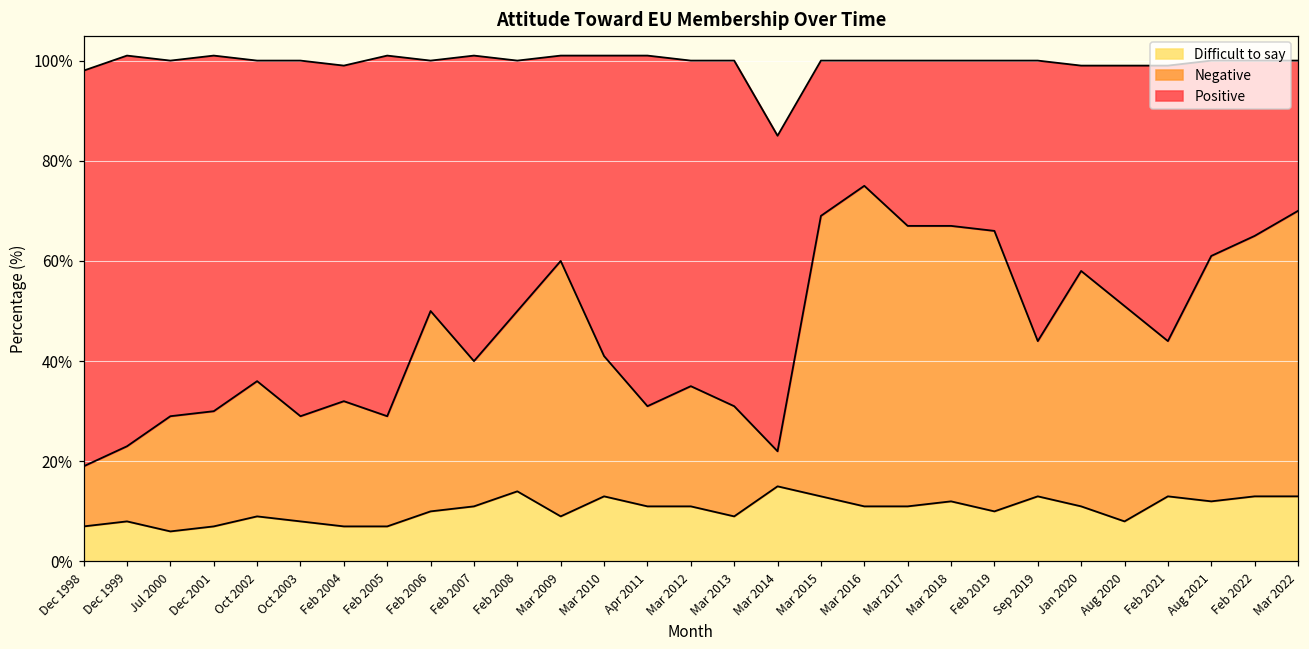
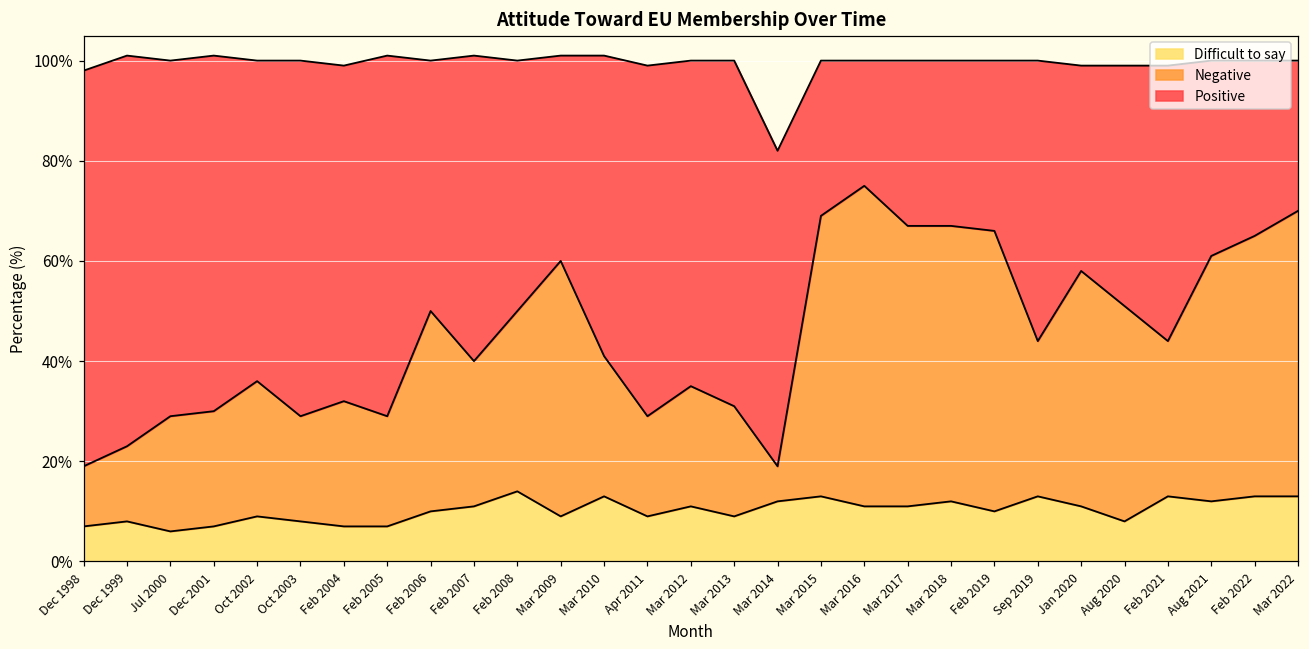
Difficult to say, Apr 2011: 11% -> 9%
Difficult to say, Mar 2014: 15% -> 12%
